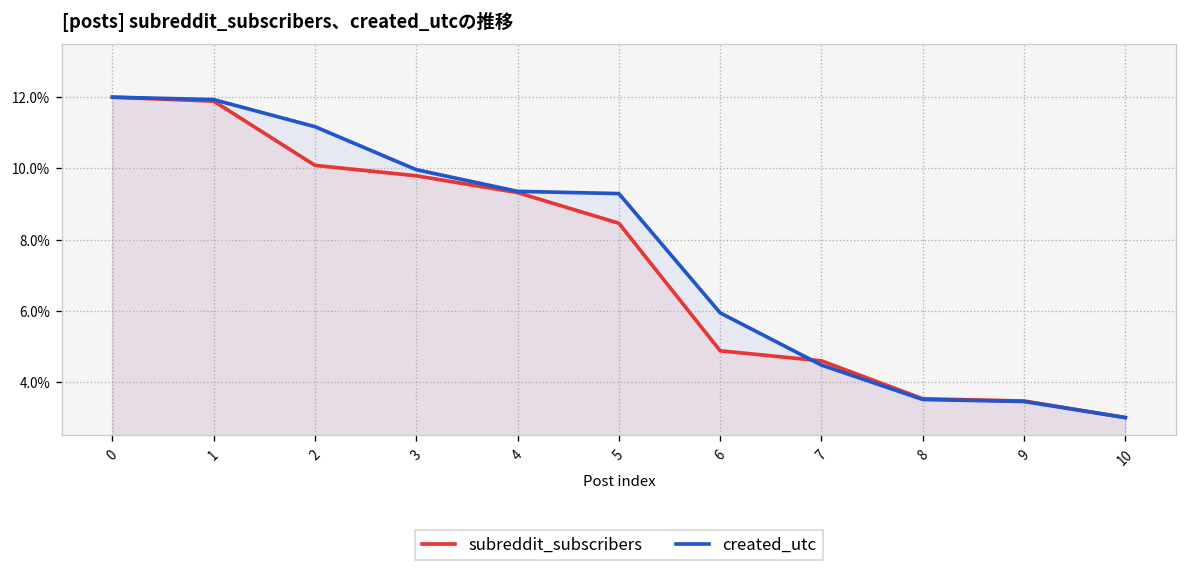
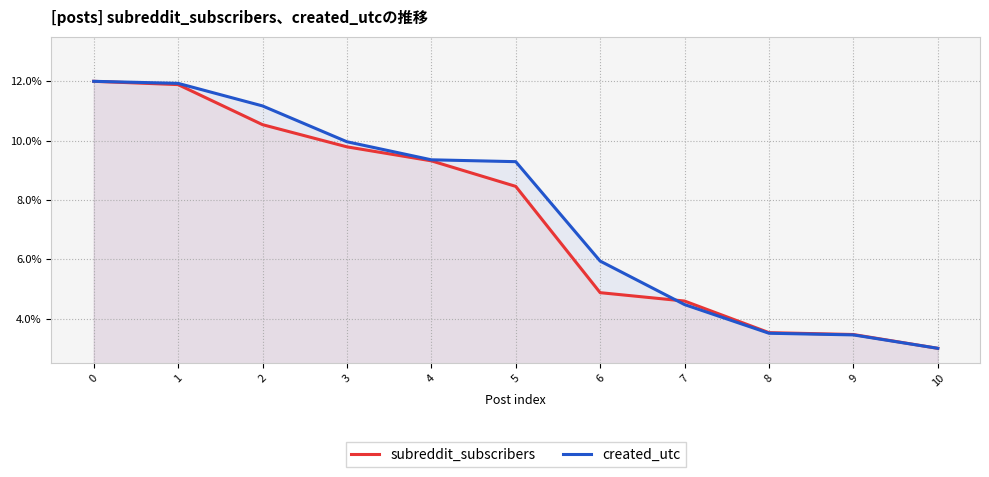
subreddit_subscribers, 2: 10.1% -> 10.5%
